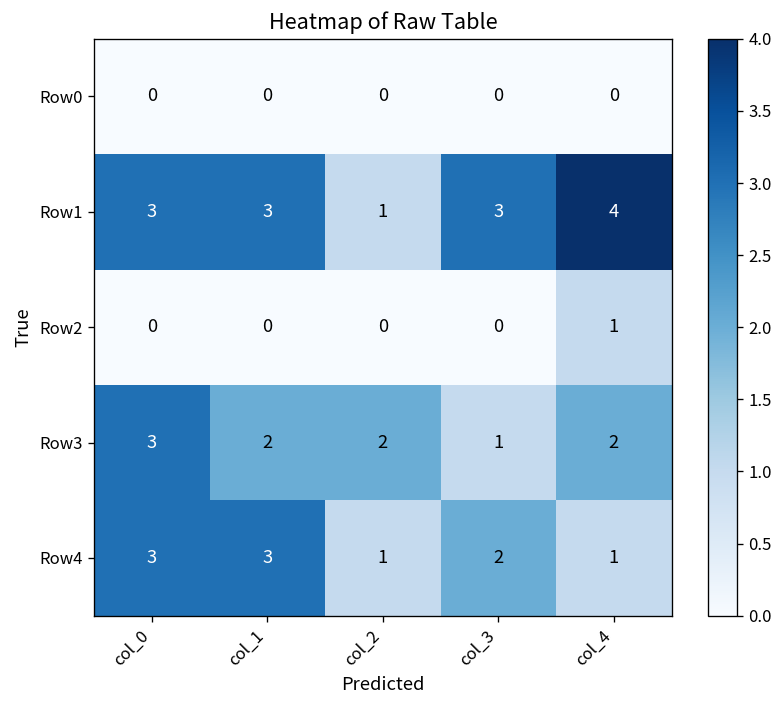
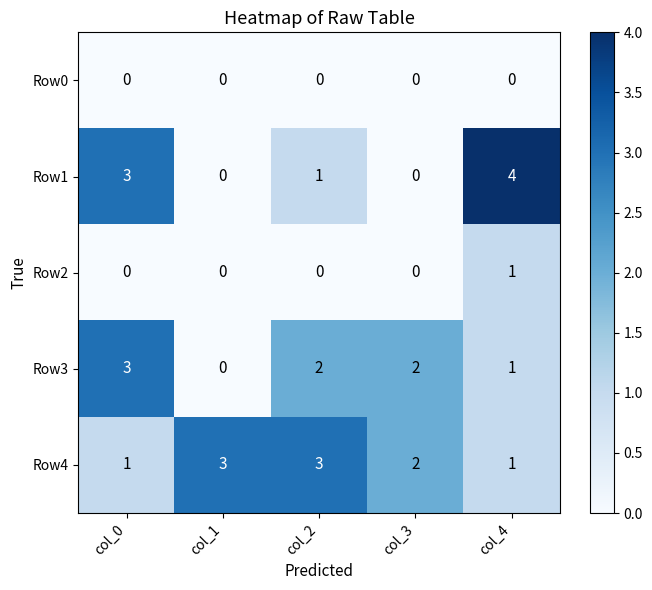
Row1, col_1: 3 -> 0
Row1, col_3: 3 -> 0
Row3, col_1: 2 -> 0
Row3, col_3: 1 -> 2
Row3, col_4: 2 -> 1
Row4, col_0: 3 -> 1
Row4, col_2: 1 -> 3
